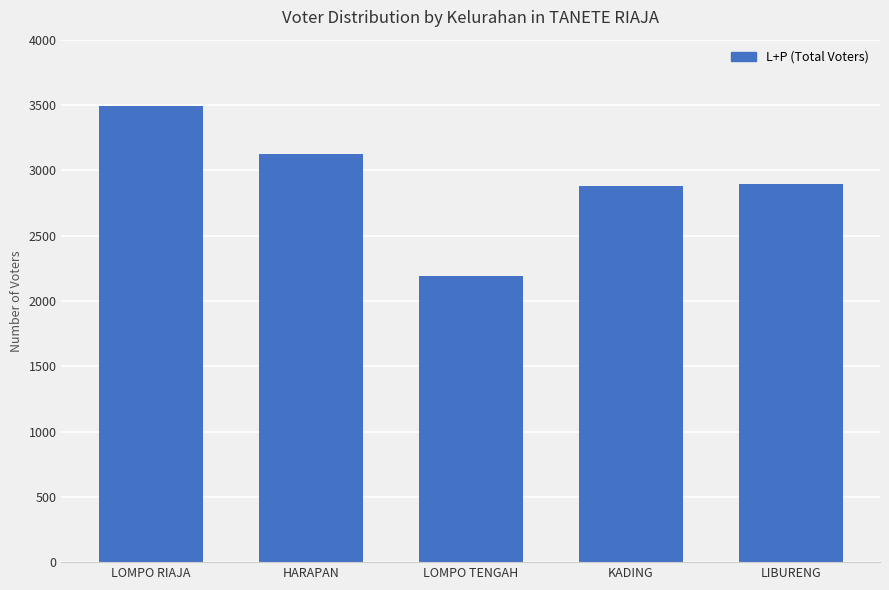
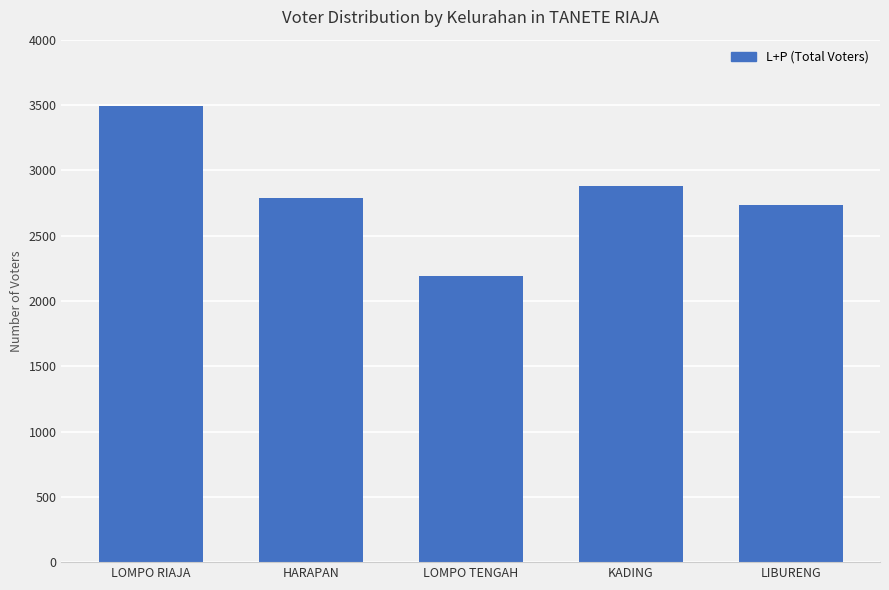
HARAPAN: 3120 -> 2790
LIBURENG: 2900 -> 2740
